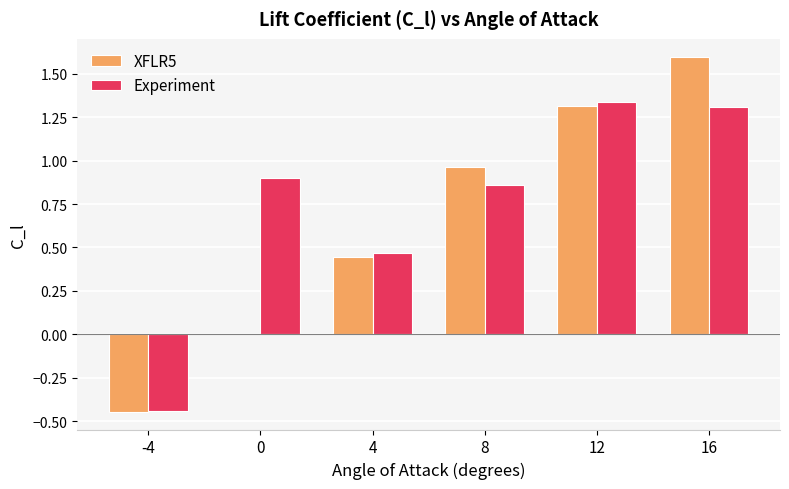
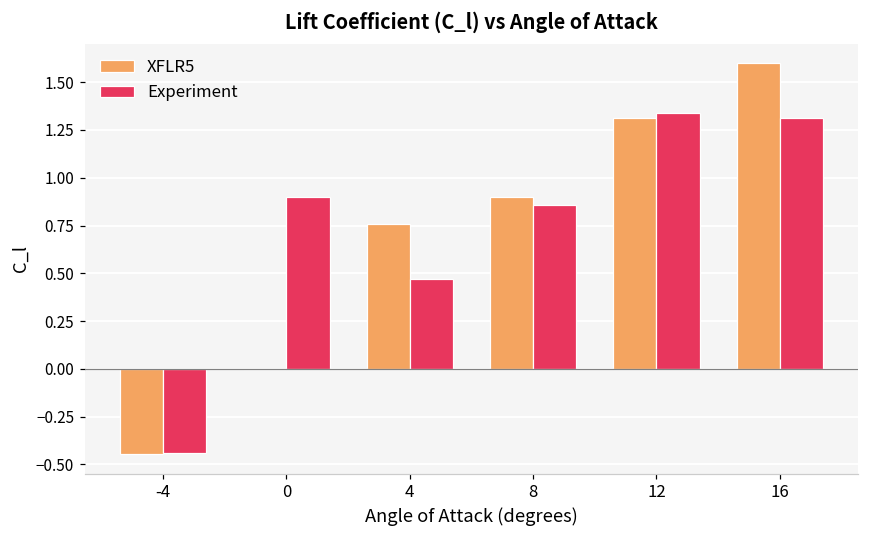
XFLR5, 4: 0.45 -> 0.76
XFLR5, 8: 0.96 -> 0.90
